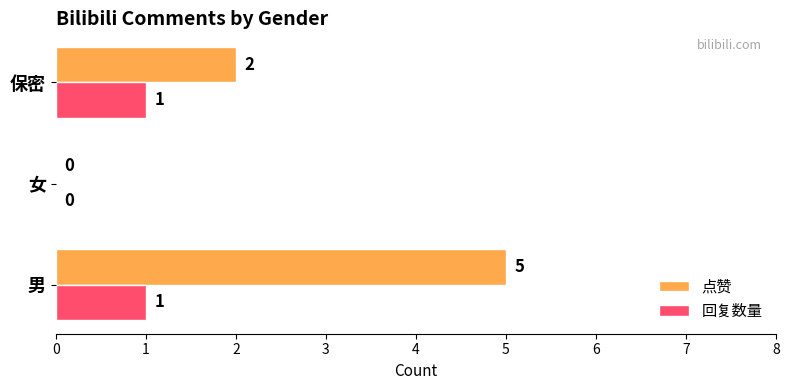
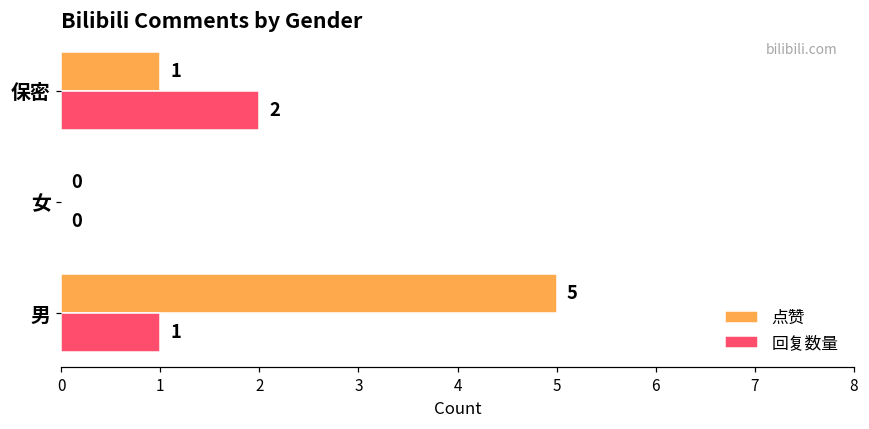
点赞, 保密: 2 -> 1
回复数量, 保密: 1 -> 2
